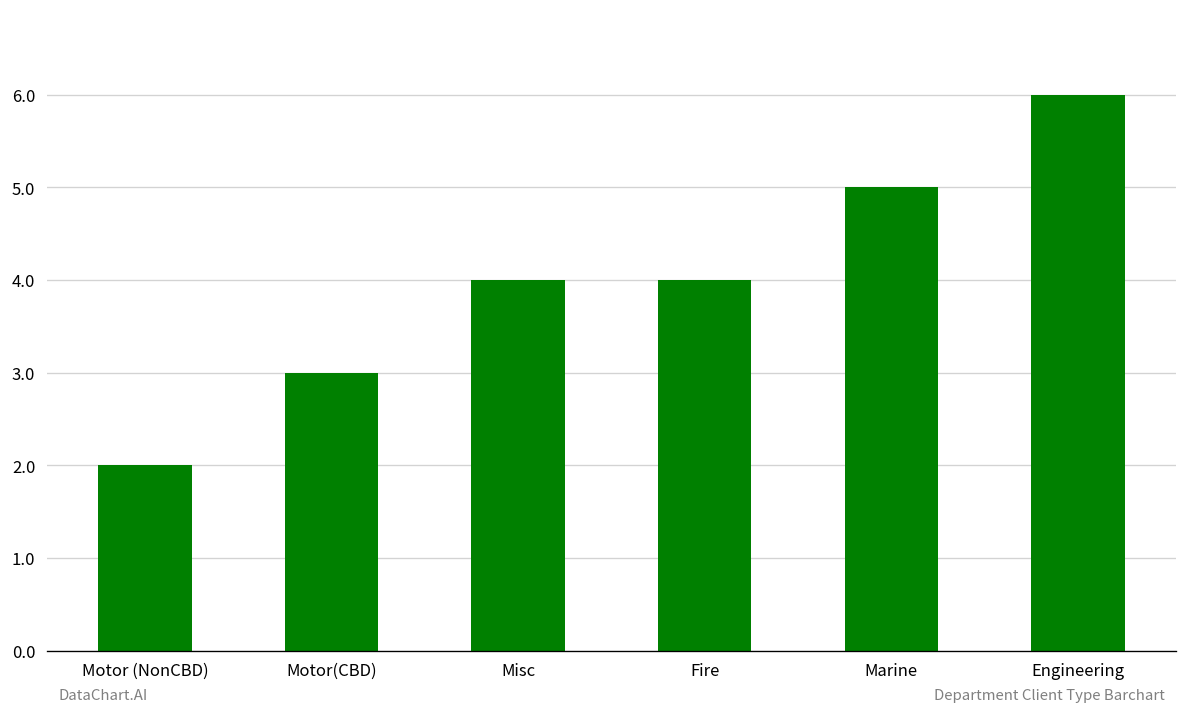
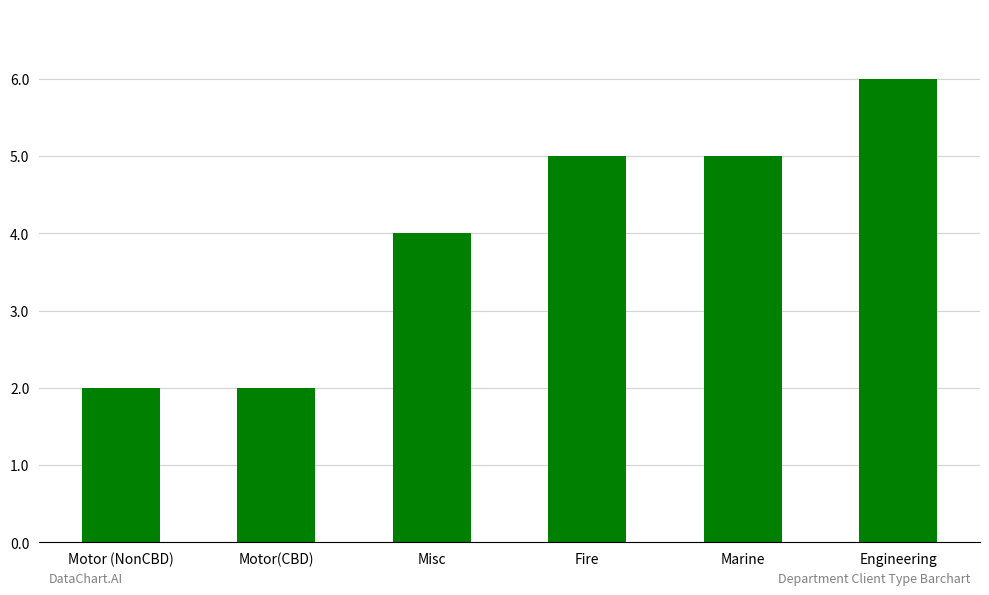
Motor(CBD): 3 -> 2
Fire: 4 -> 5
